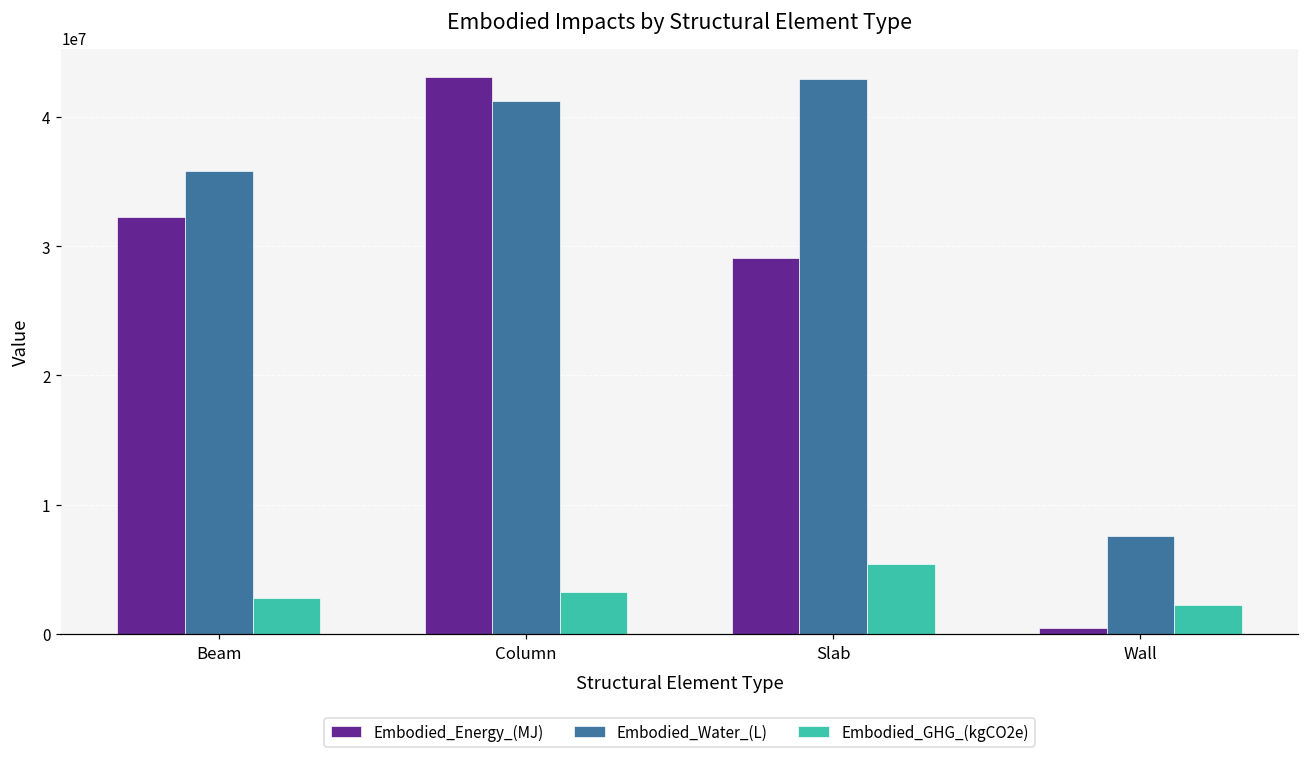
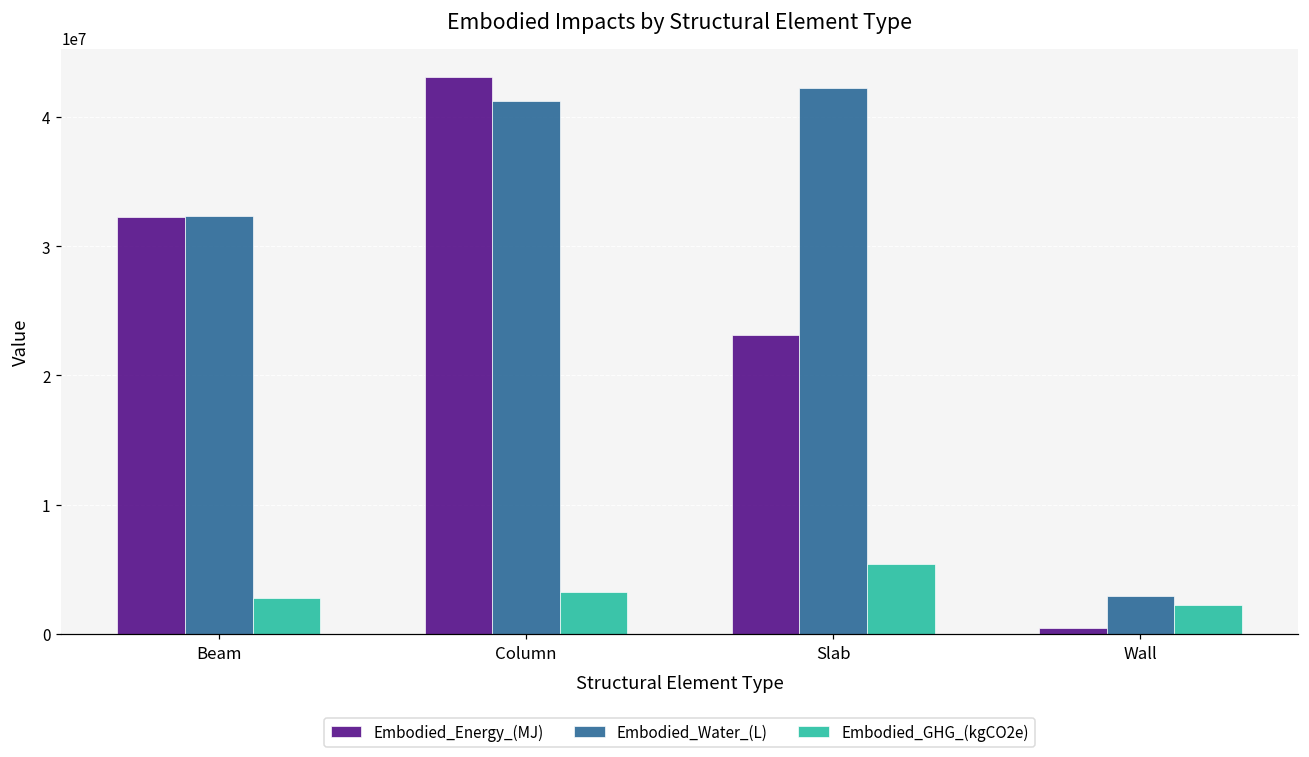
Embodied_Water_(L), Beam: 35800000 -> 32300000
Embodied_Energy_(MJ), Slab: 29100000 -> 23100000
Embodied_Water_(L), Slab: 42900000 -> 42200000
Embodied_Water_(L), Wall: 7600000 -> 2900000
